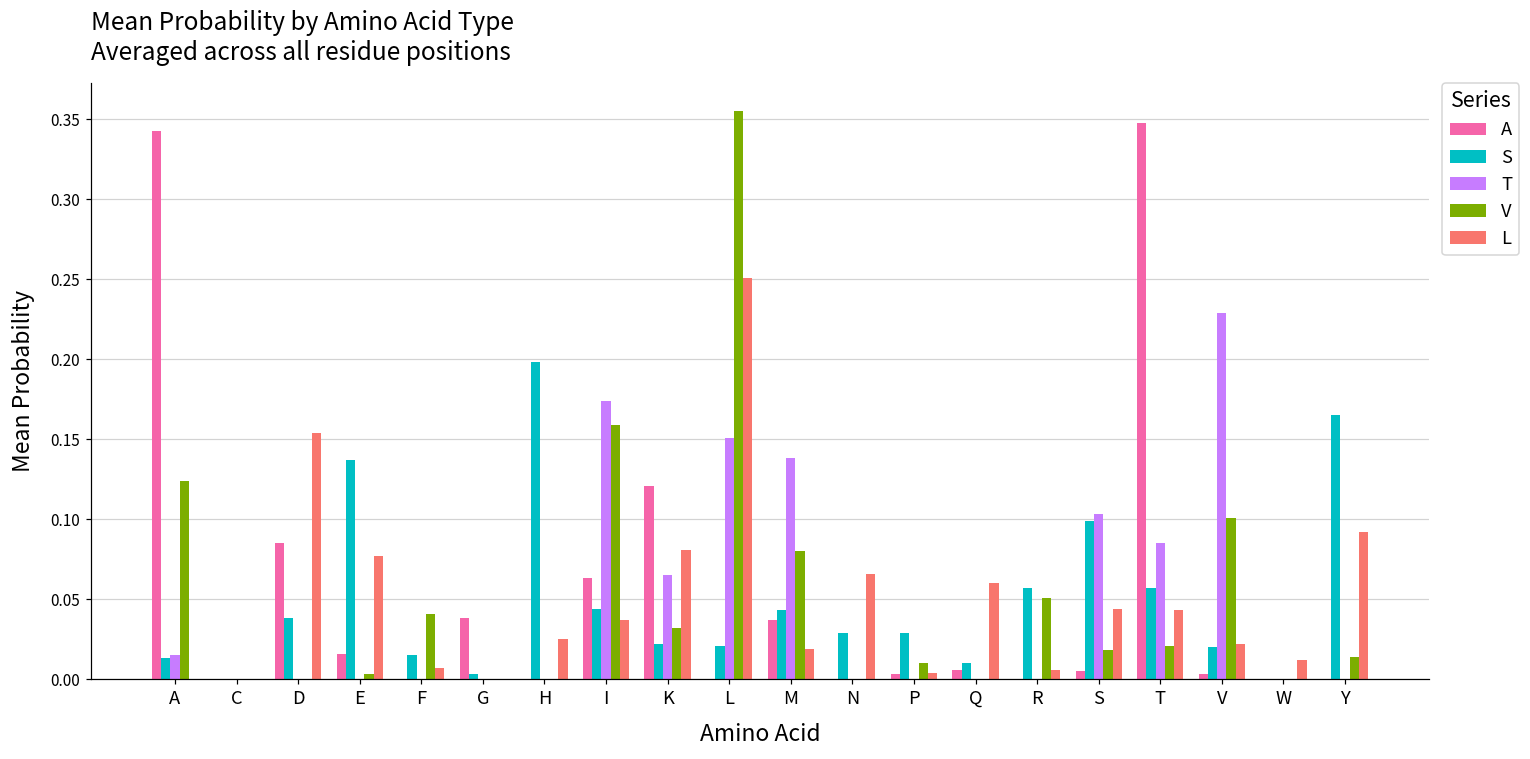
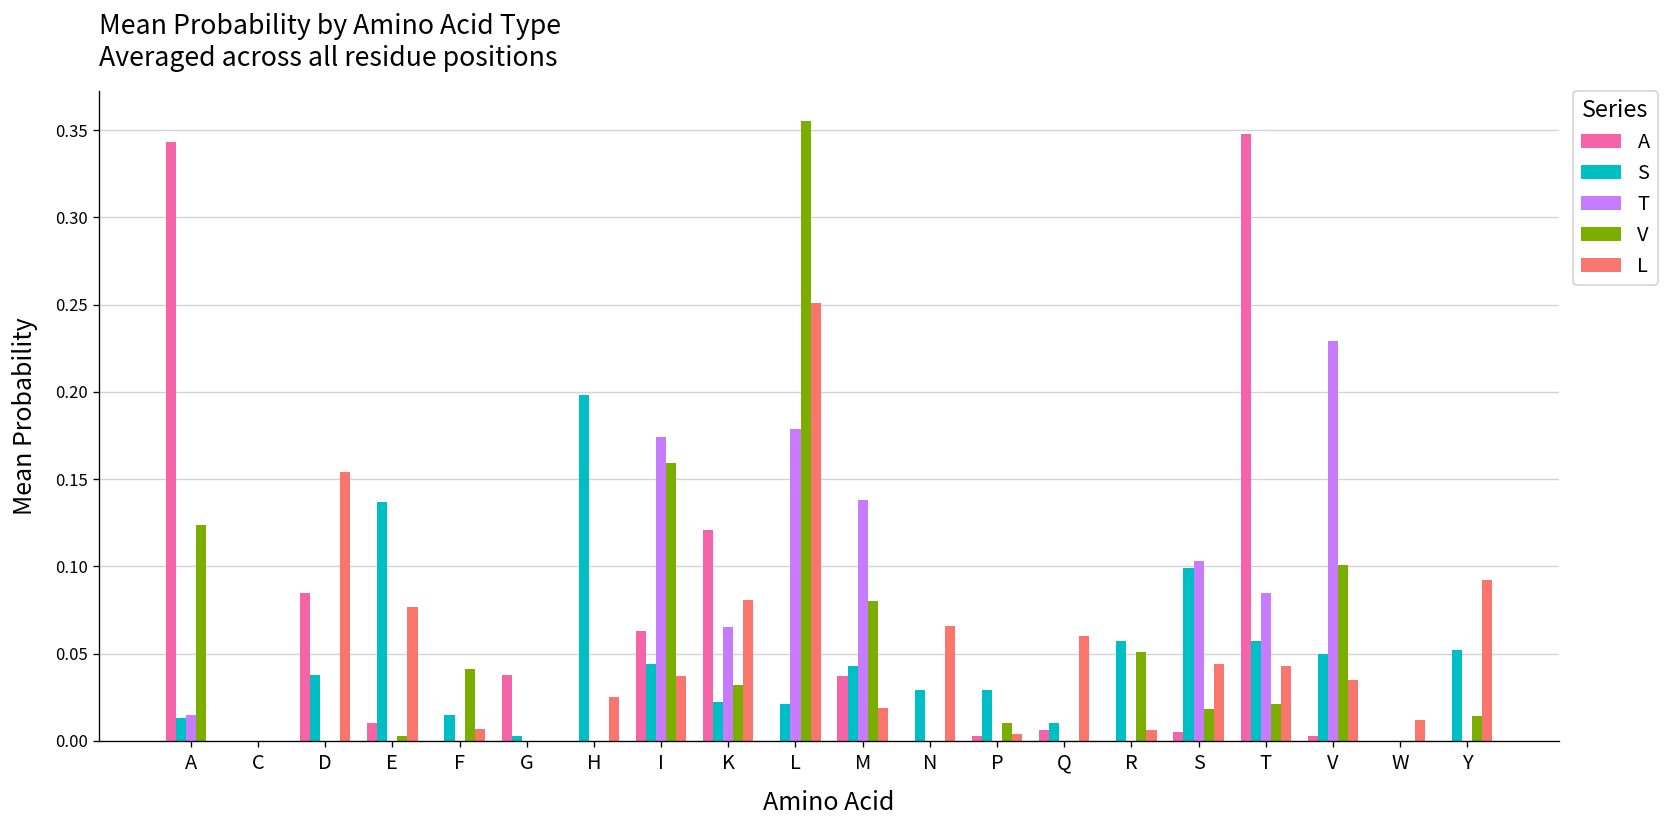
A, E: 0.016 -> 0.010
T, L: 0.151 -> 0.179
S, V: 0.02 -> 0.05
L, V: 0.022 -> 0.035
S, Y: 0.165 -> 0.052
